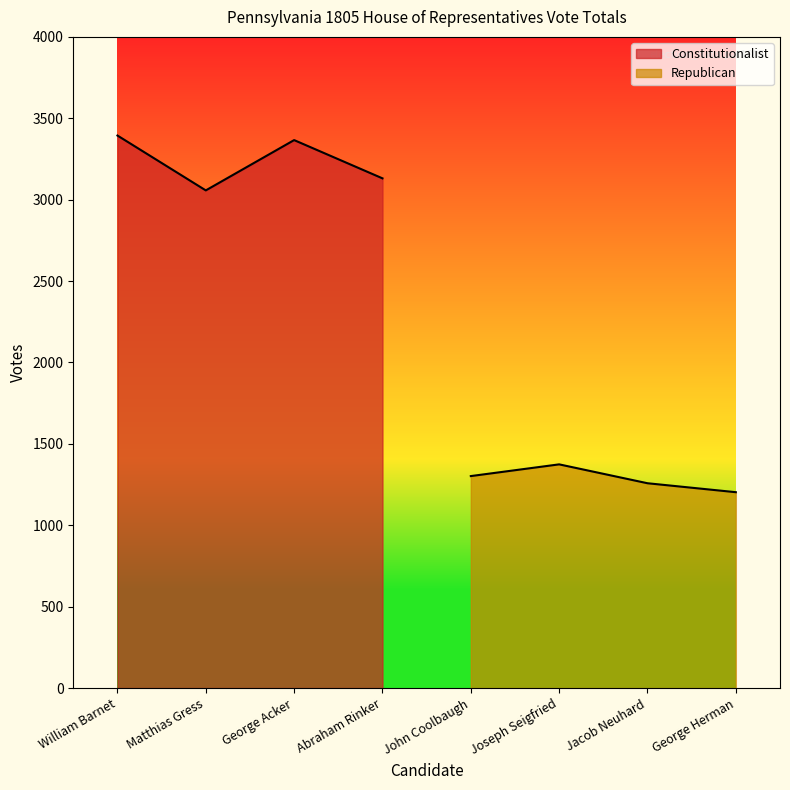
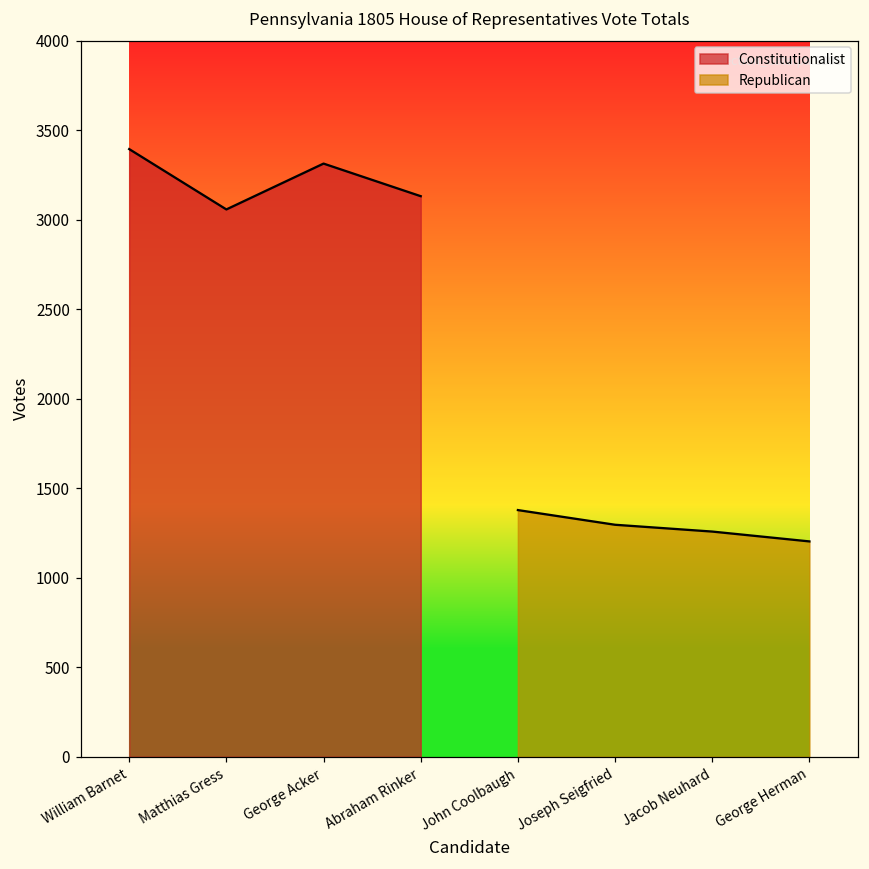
Constitutionalist, George Acker: 3370 -> 3310
Republican, John Coolbaugh: 1300 -> 1380
Republican, Joseph Seigfried: 1370 -> 1300
